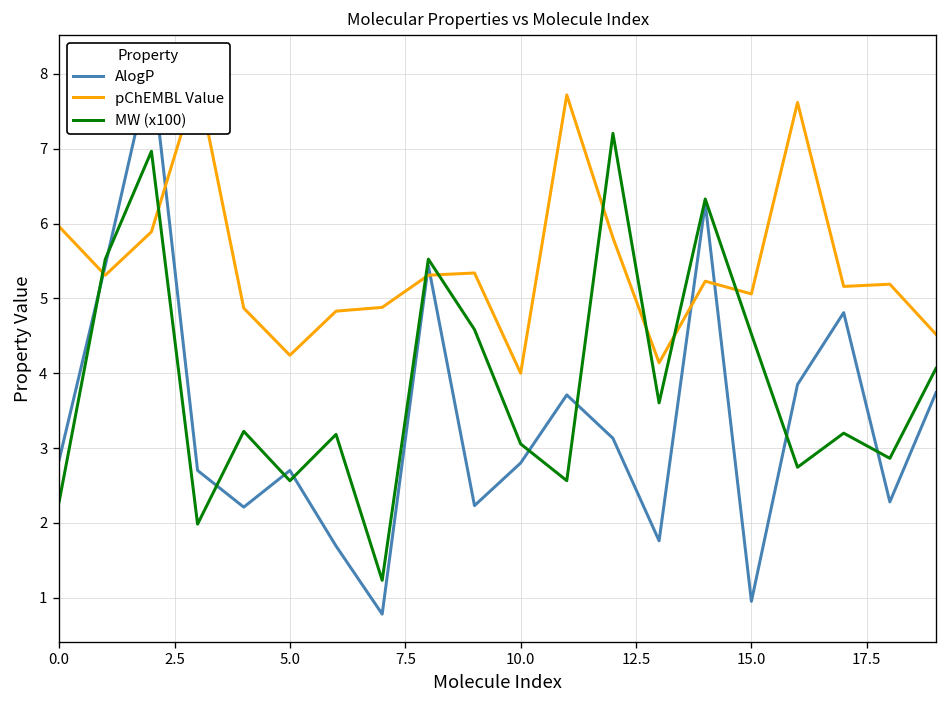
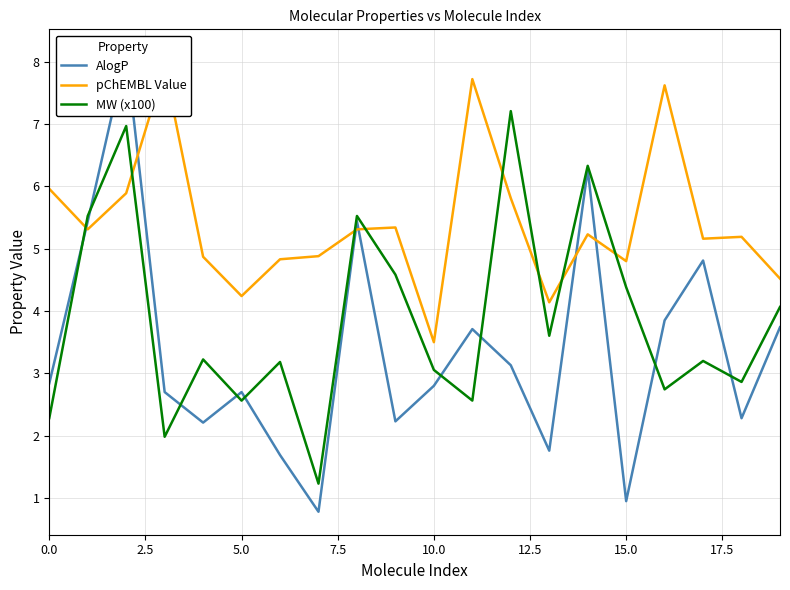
pChEMBL Value, 10.0: 4.0 -> 3.5
pChEMBL Value, 15.0: 5.1 -> 4.8
MW (x100), 15.0: 4.5 -> 4.4
